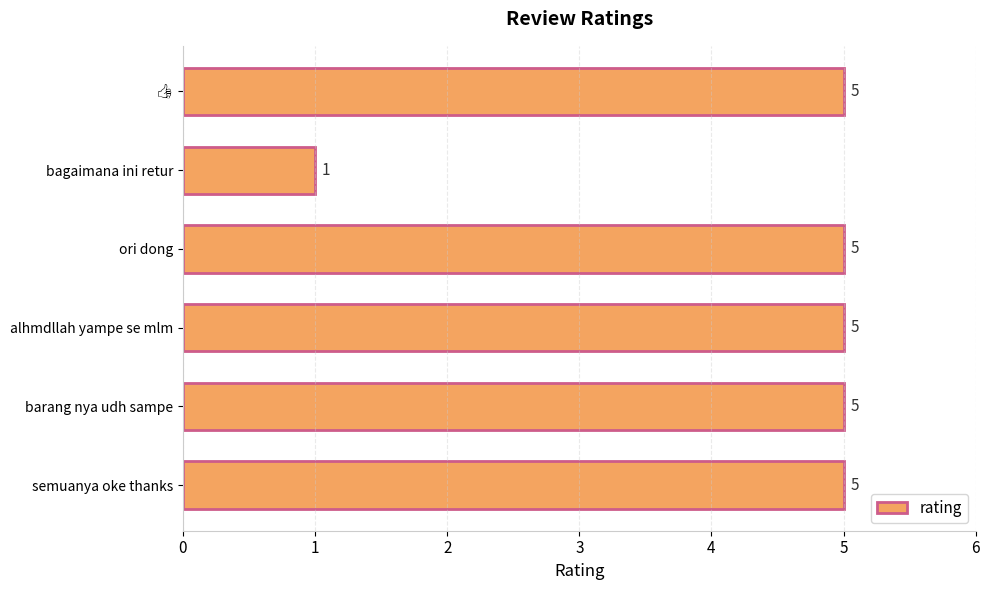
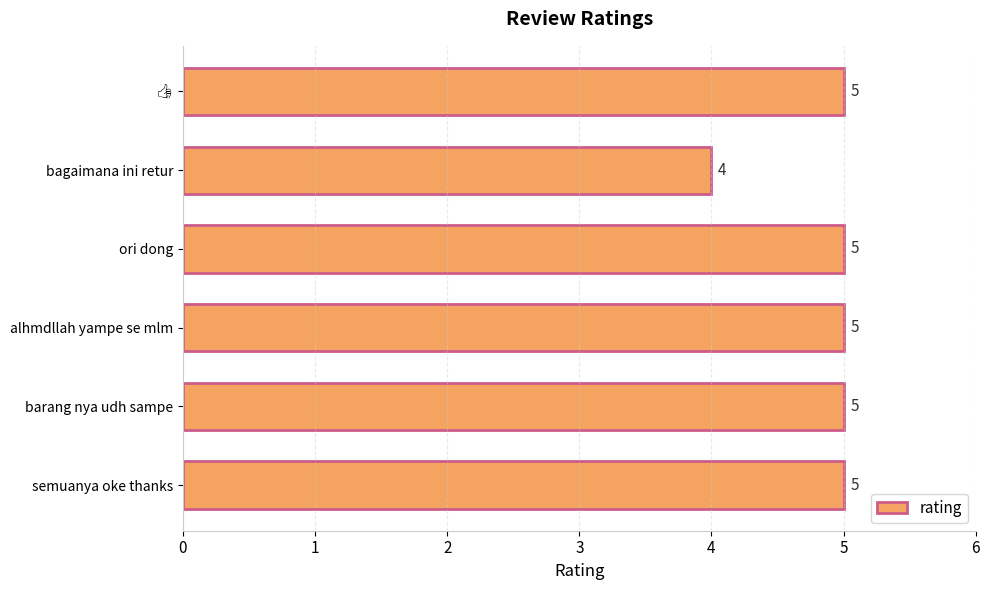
bagaimana ini retur: 1 -> 4
